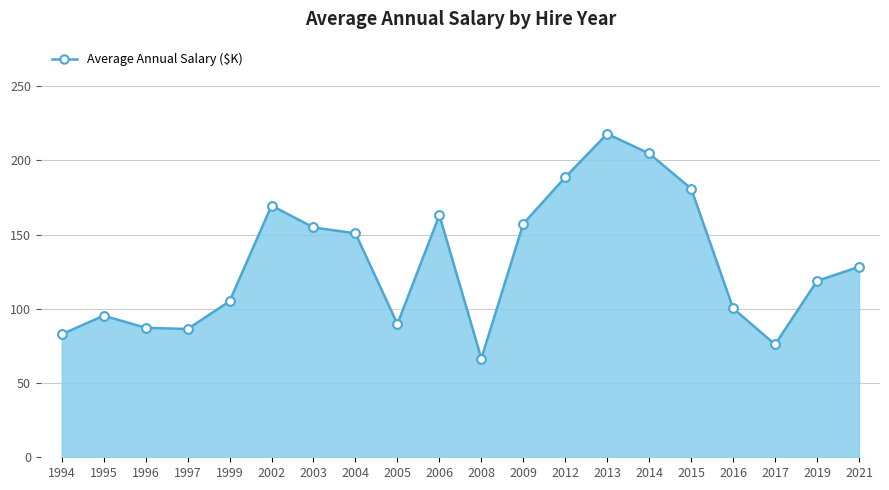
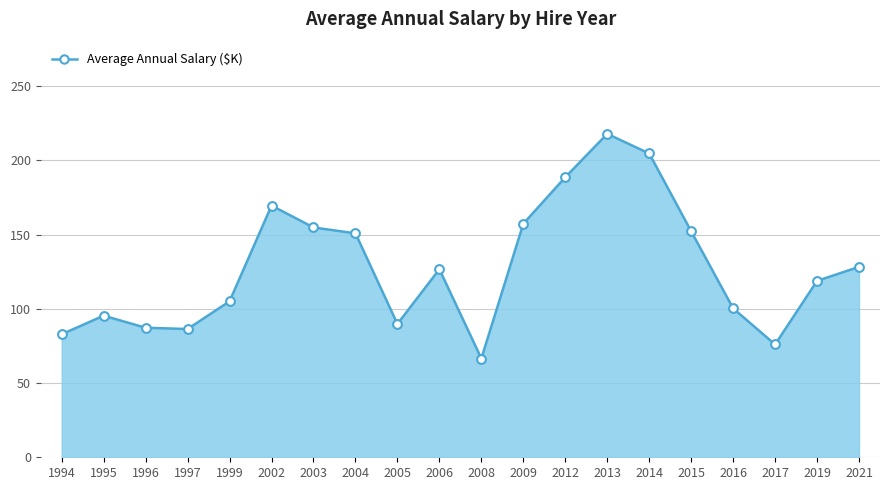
2006: 163 -> 127
2015: 181 -> 152
